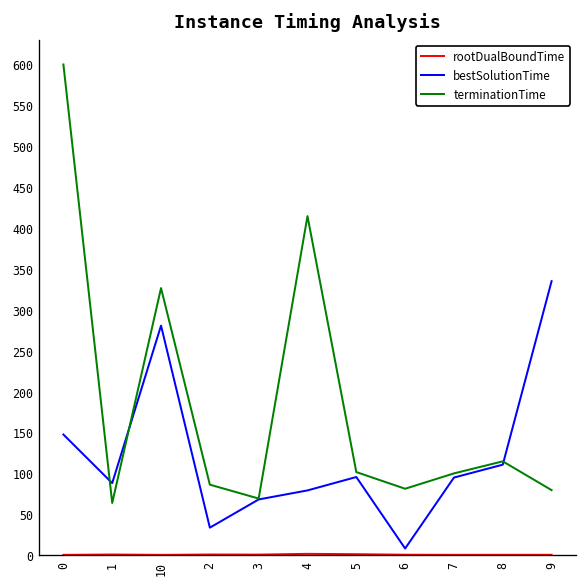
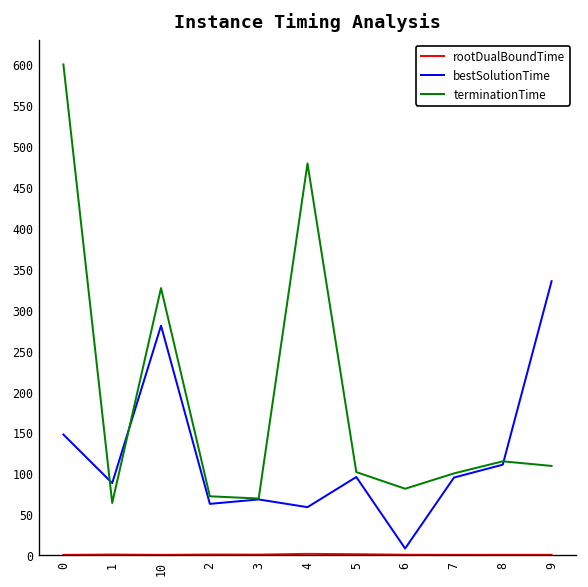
bestSolutionTime, 2: 30 -> 60
terminationTime, 2: 90 -> 70
bestSolutionTime, 4: 80 -> 60
terminationTime, 4: 410 -> 480
terminationTime, 9: 80 -> 110
